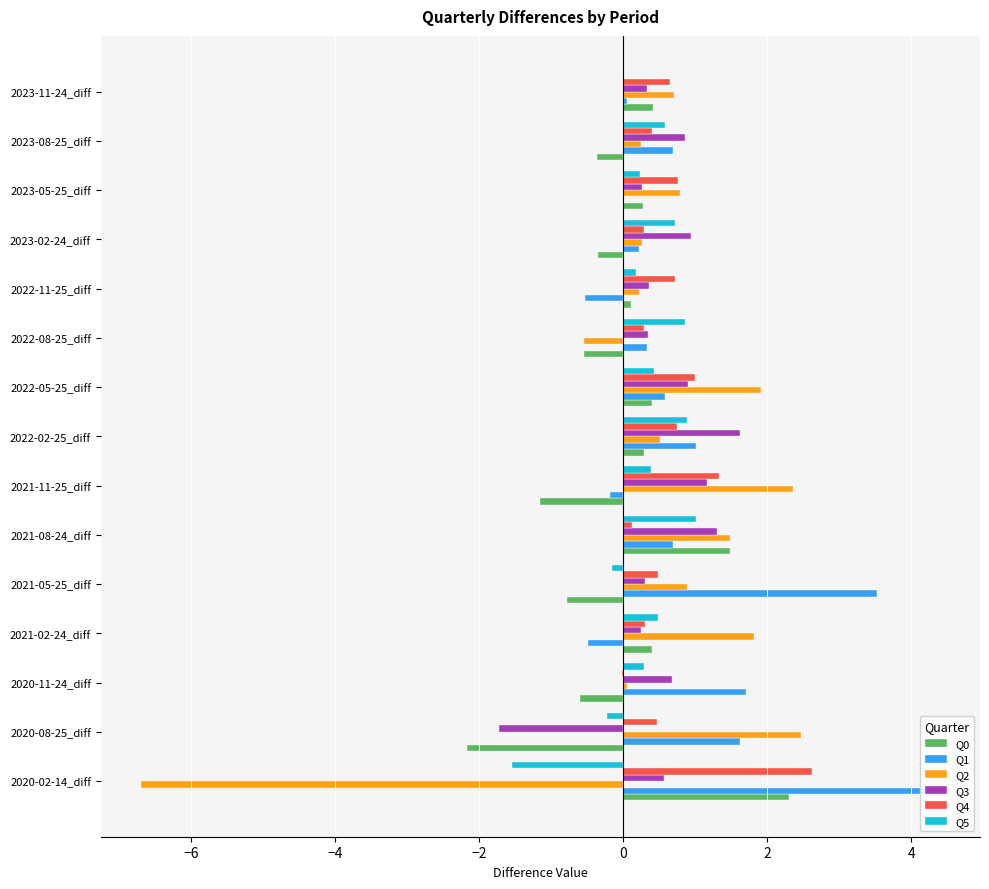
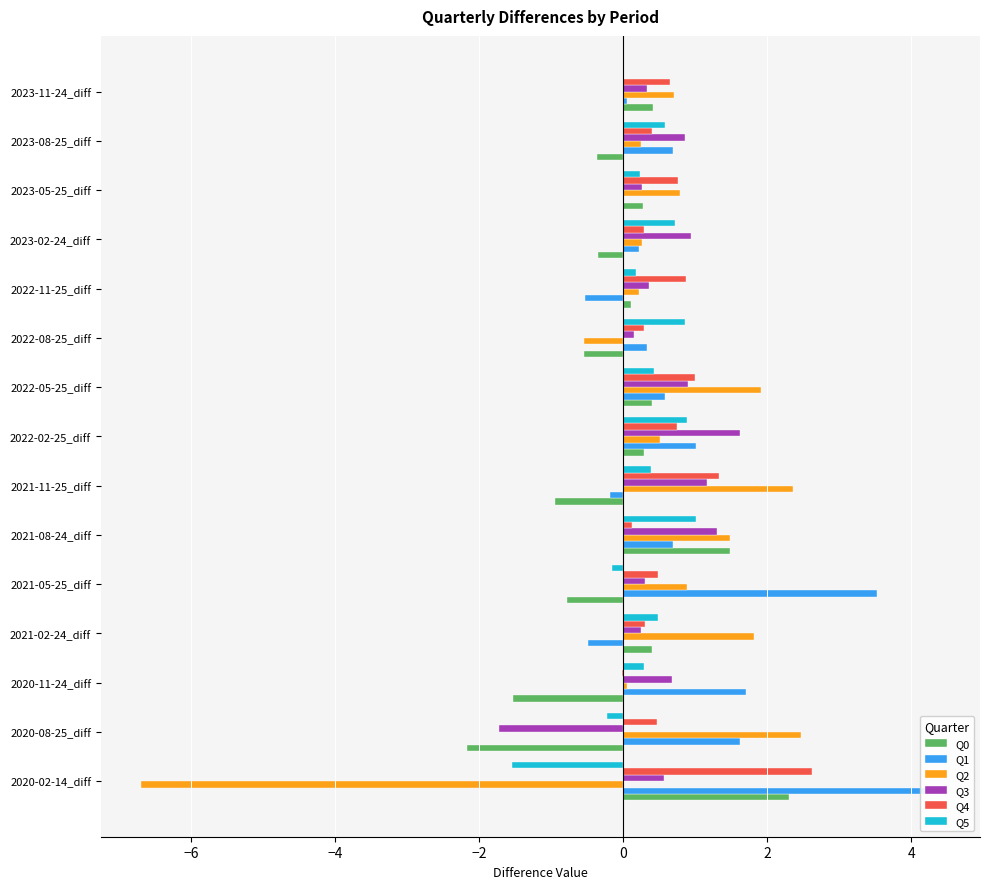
Q4, 2022-11-25_diff: 0.7 -> 0.9
Q3, 2022-08-25_diff: 0.3 -> 0.2
Q0, 2021-11-25_diff: -1.2 -> -1.0
Q0, 2020-11-24_diff: -0.6 -> -1.5
